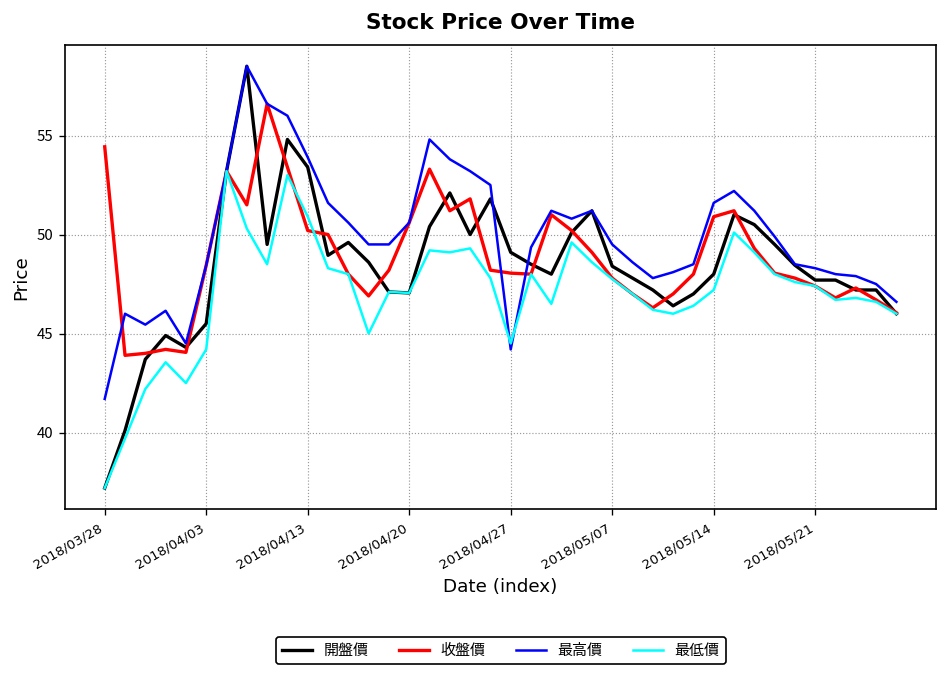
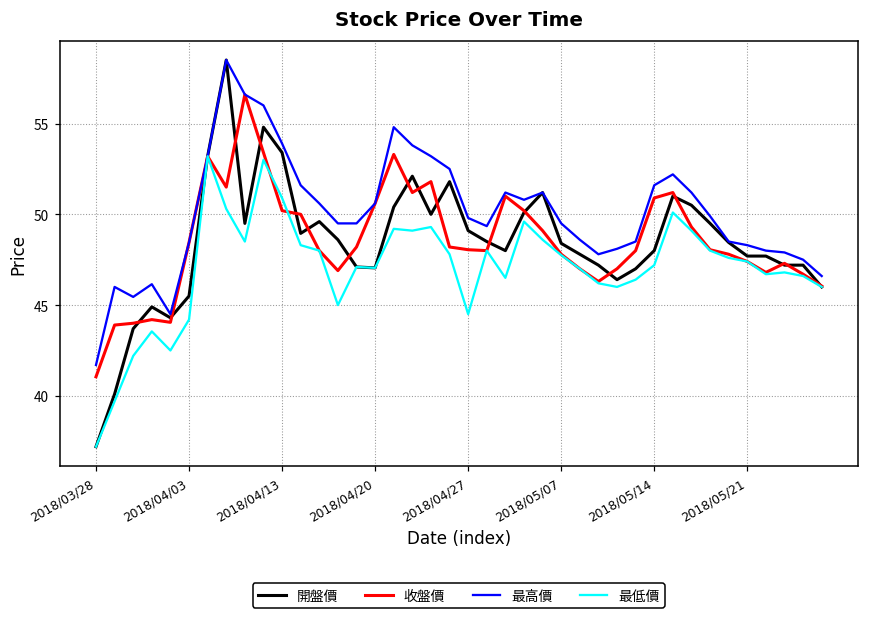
收盤價, 2018/03/28: 54.4 -> 41.1
最高價, 2018/04/27: 44.2 -> 49.8
